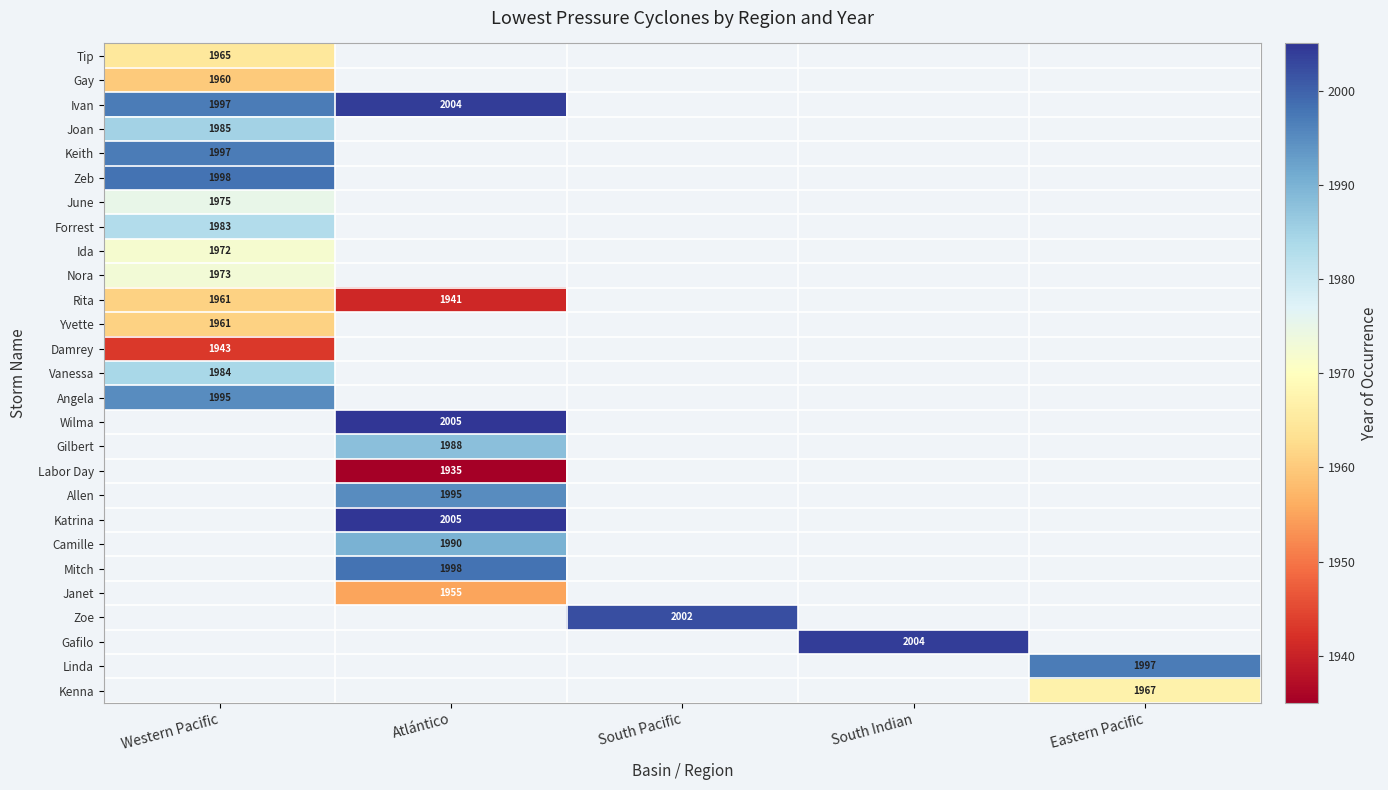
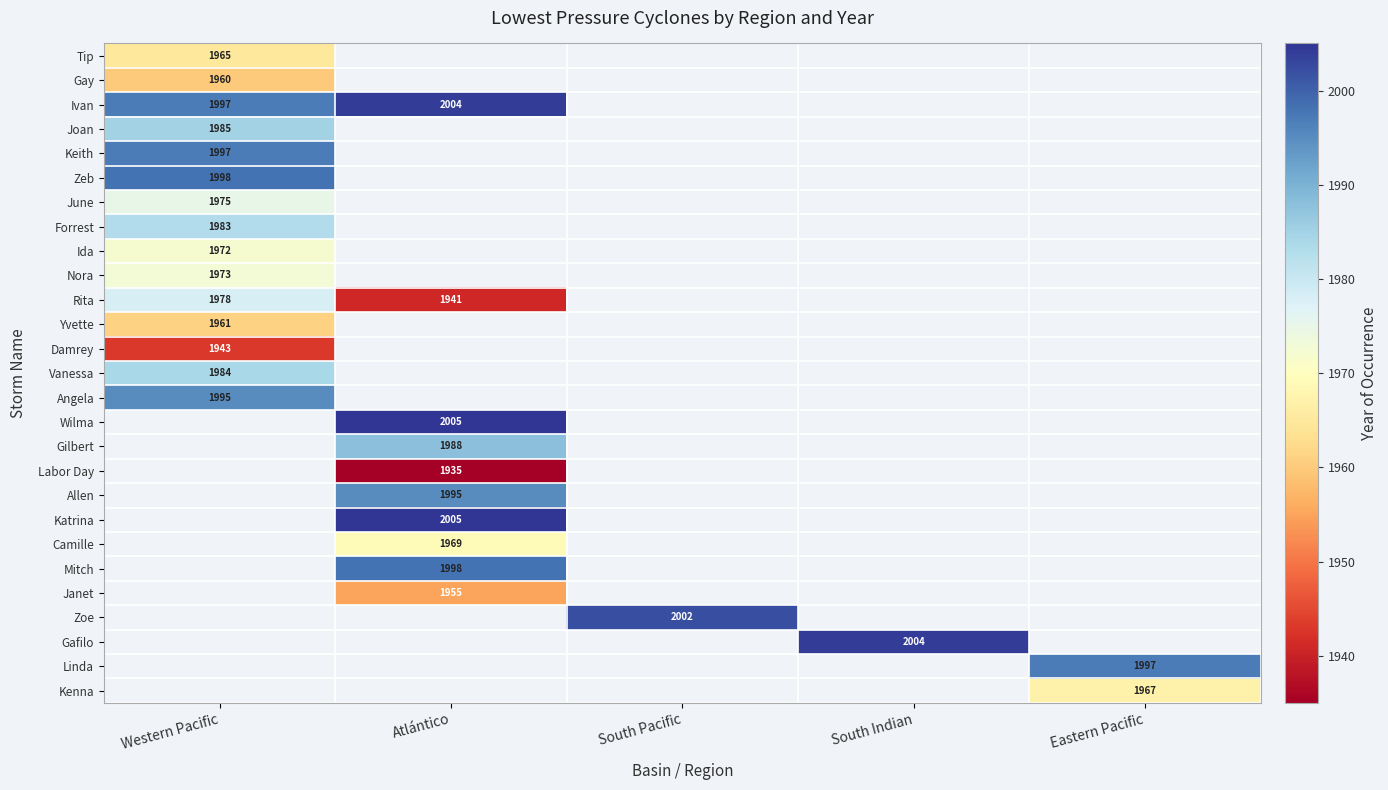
Rita, Western Pacific: 1961 -> 1978
Camille, Atlántico: 1990 -> 1969
